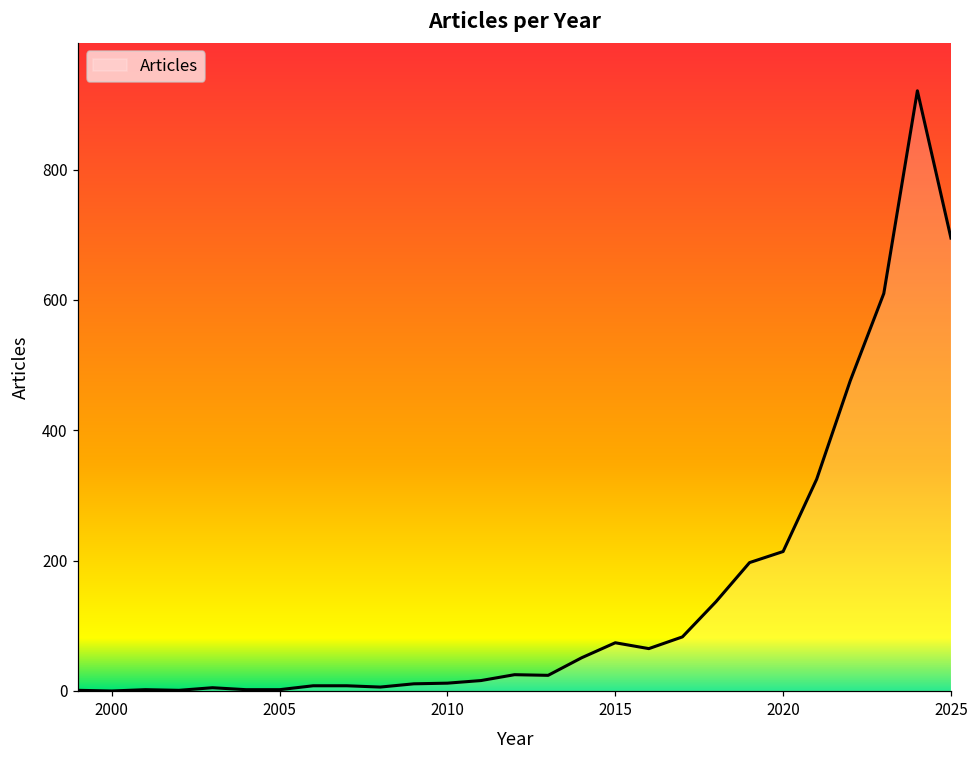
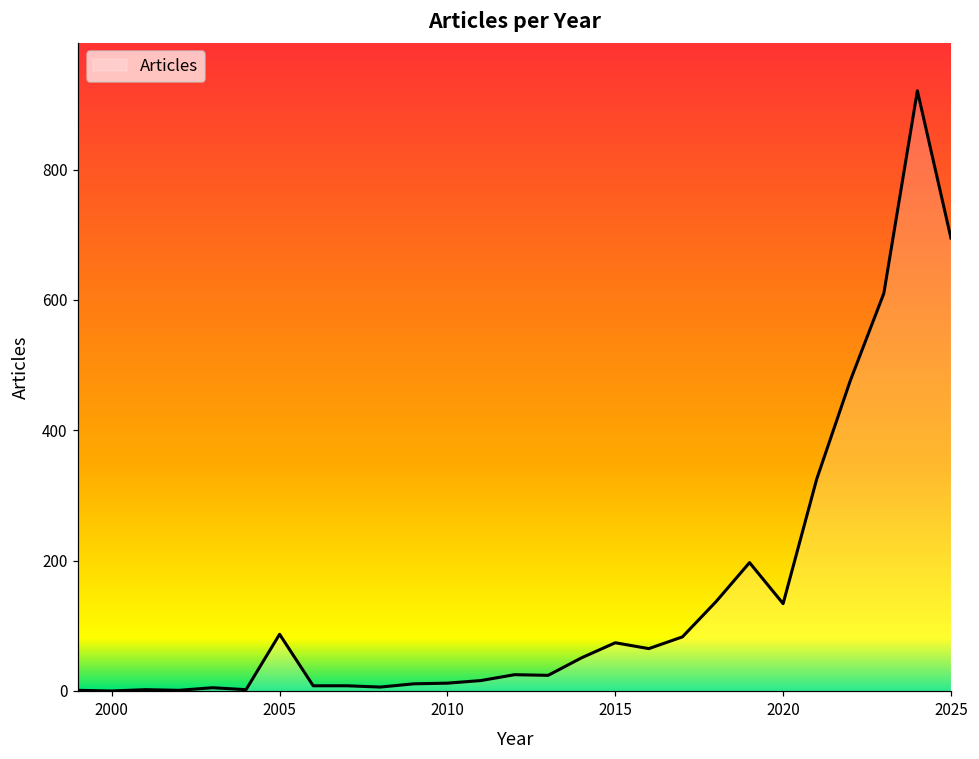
2005: 0 -> 90
2020: 210 -> 130
